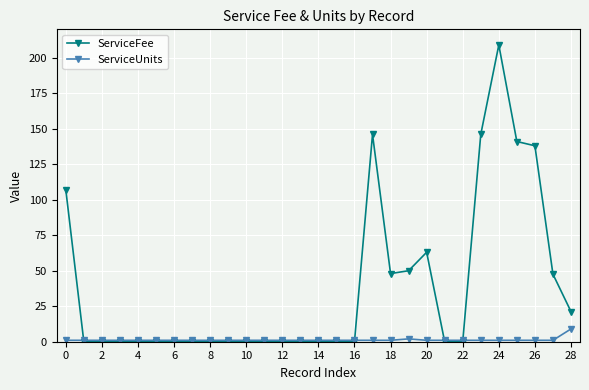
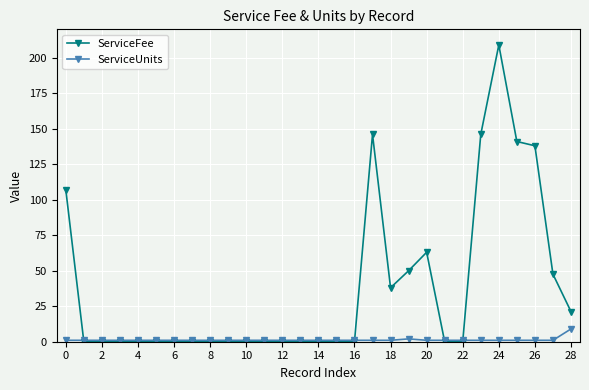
ServiceFee, 18: 48 -> 38
